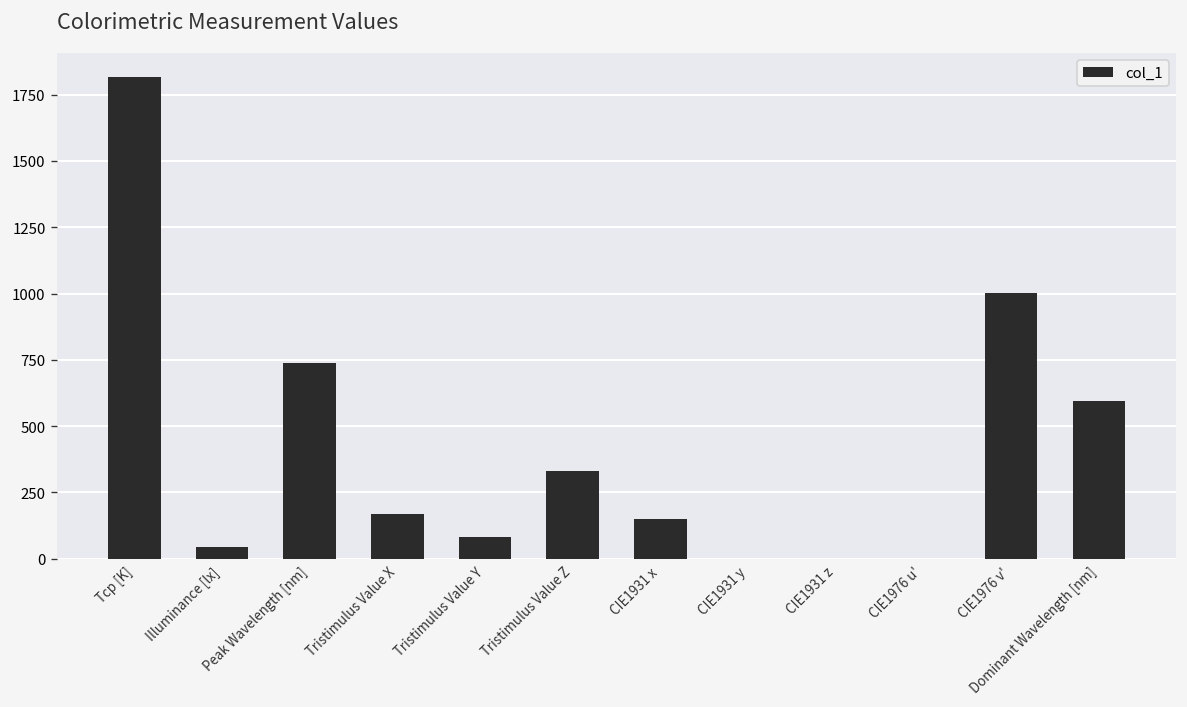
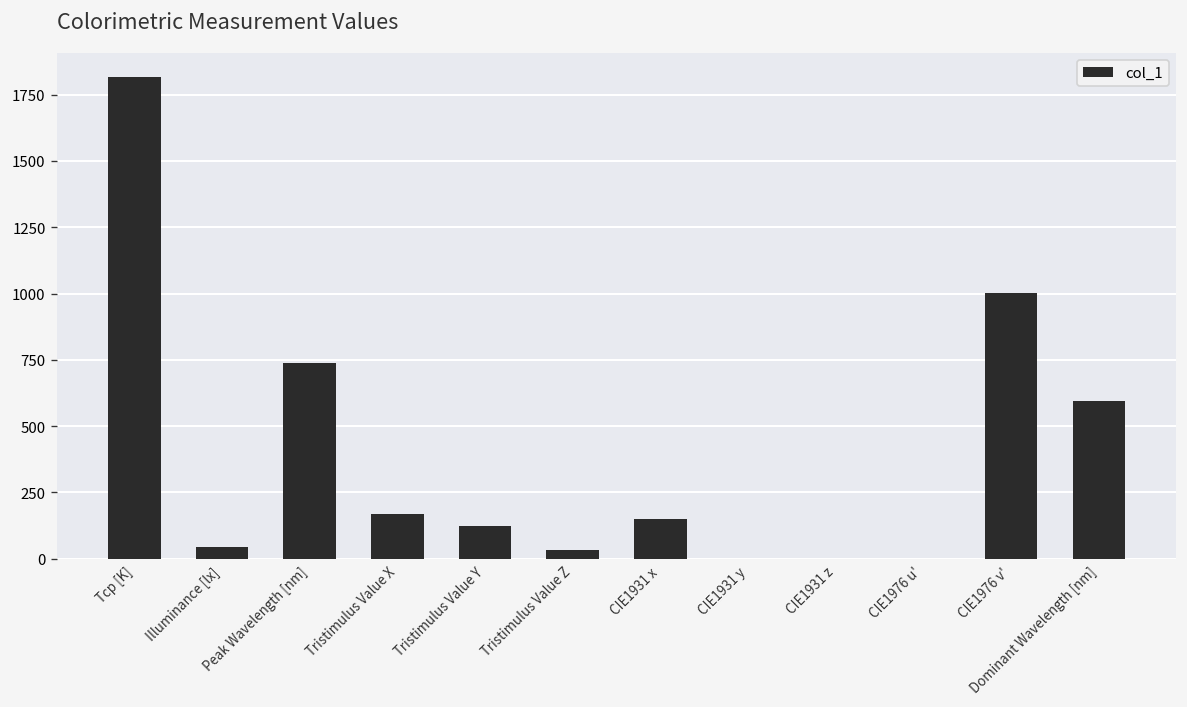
Tristimulus Value Y: 80 -> 120
Tristimulus Value Z: 330 -> 30
